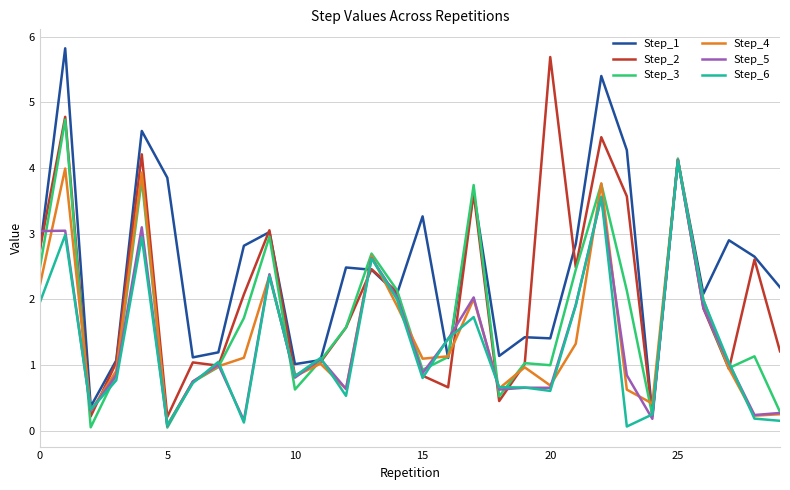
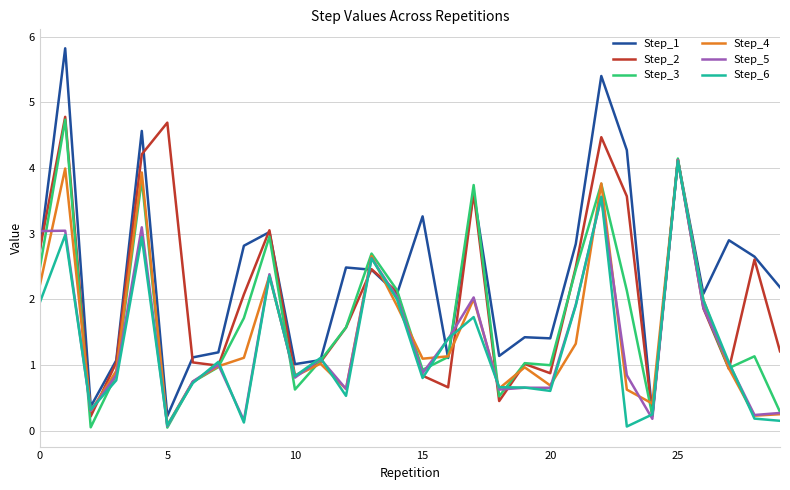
Step_1, 5: 3.9 -> 0.2
Step_2, 5: 0.2 -> 4.7
Step_2, 20: 5.7 -> 0.9
